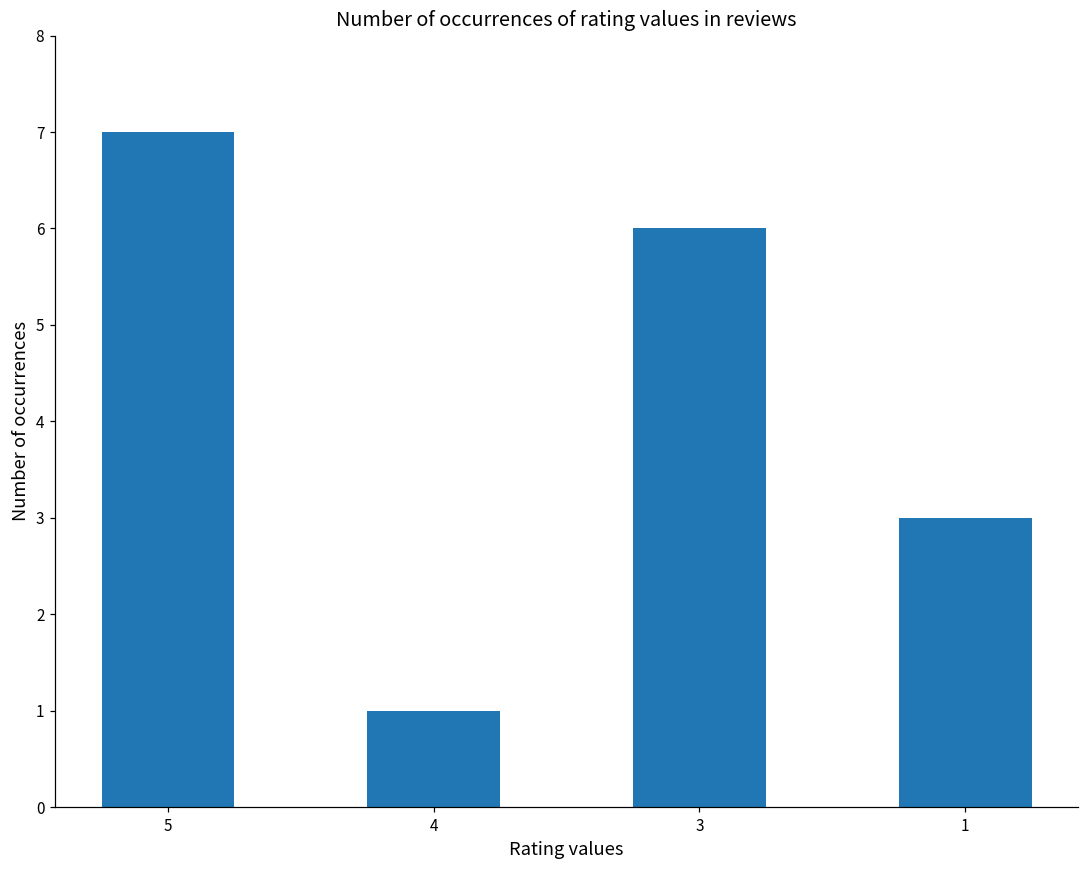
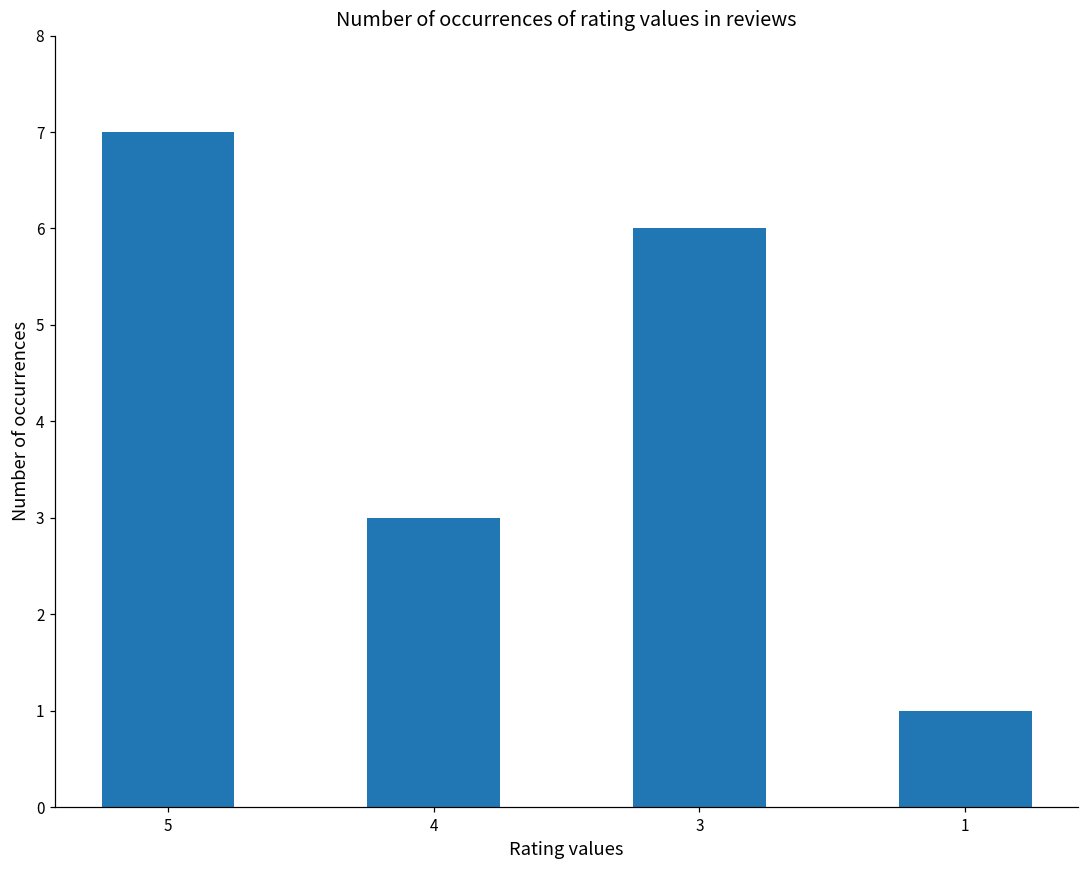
4: 1 -> 3
1: 3 -> 1
